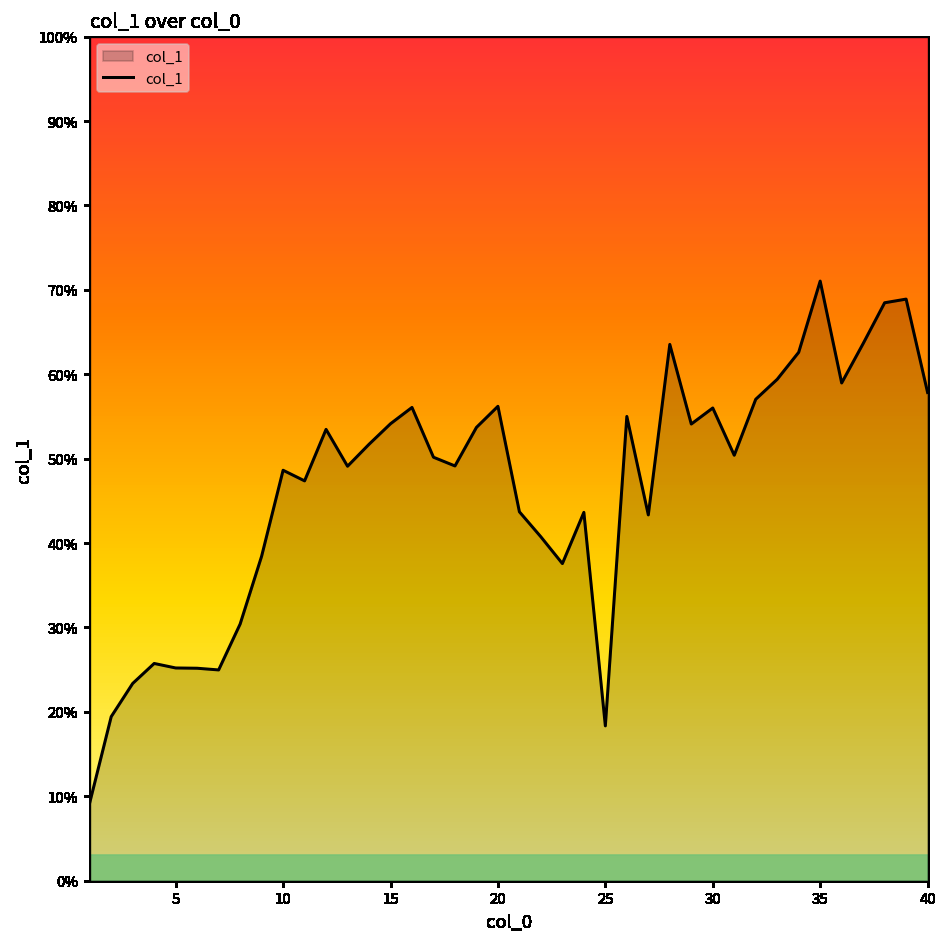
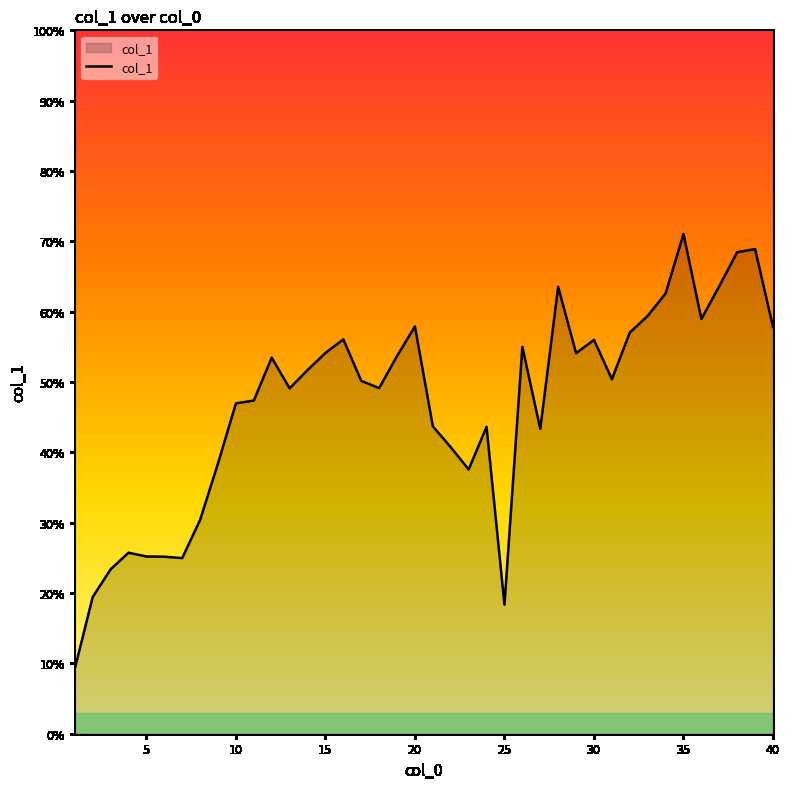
10: 49% -> 47%
20: 56% -> 58%
